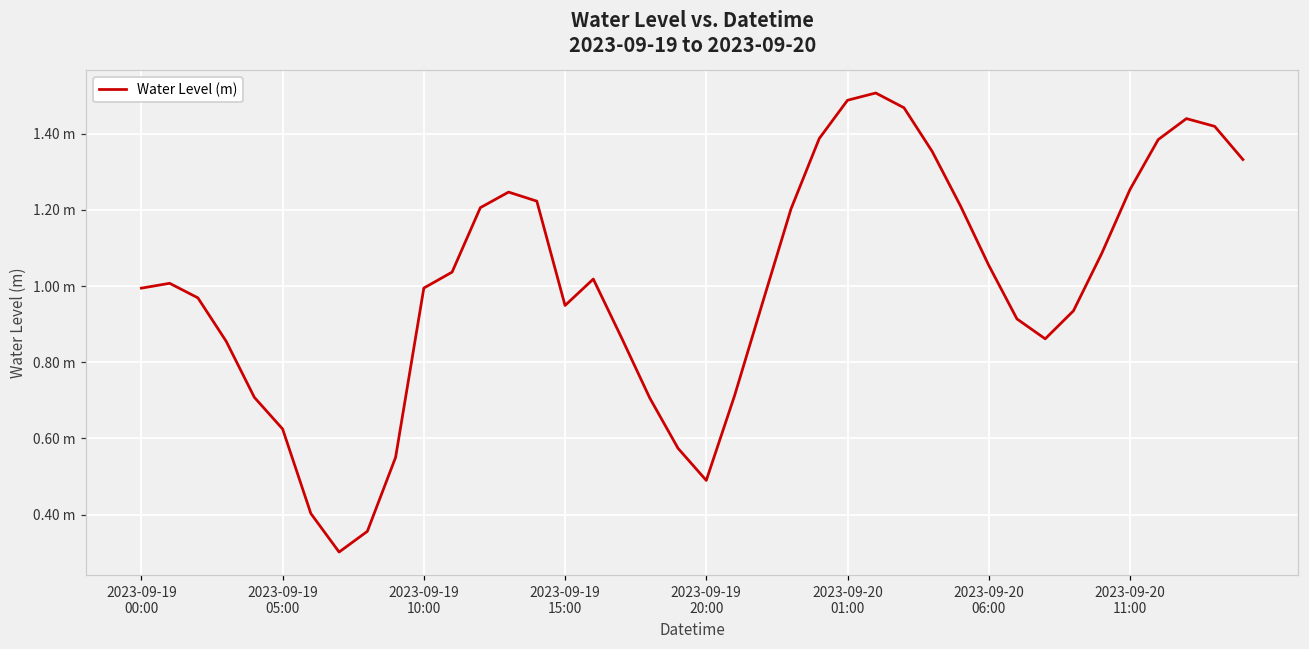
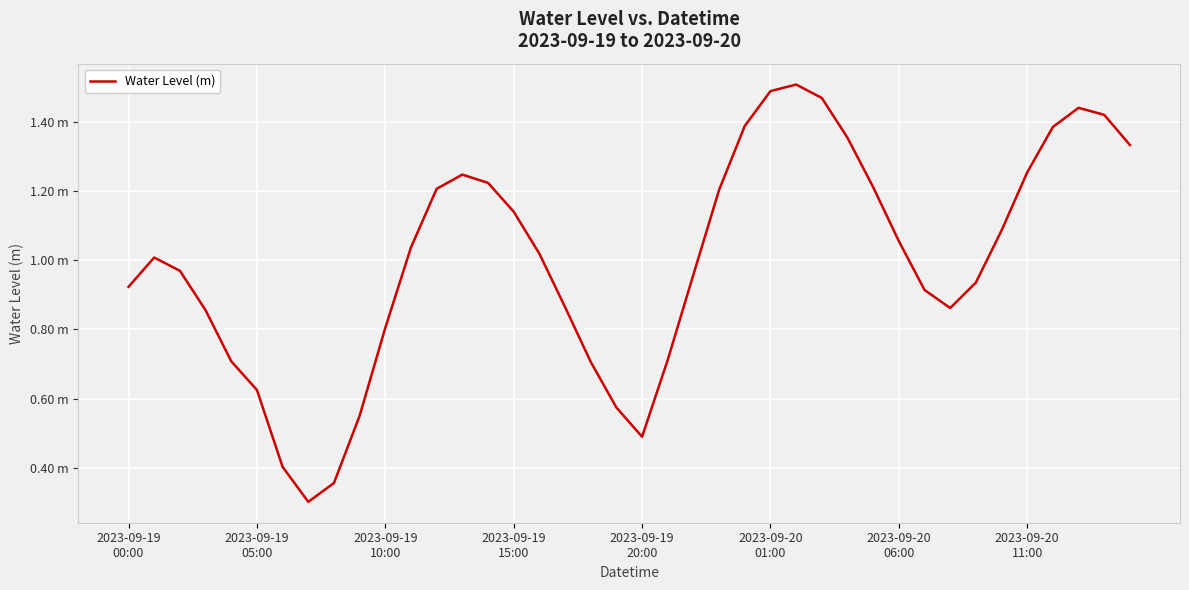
2023-09-19 00:00: 0.99 m -> 0.92 m
2023-09-19 10:00: 0.99 m -> 0.80 m
2023-09-19 15:00: 0.95 m -> 1.14 m
